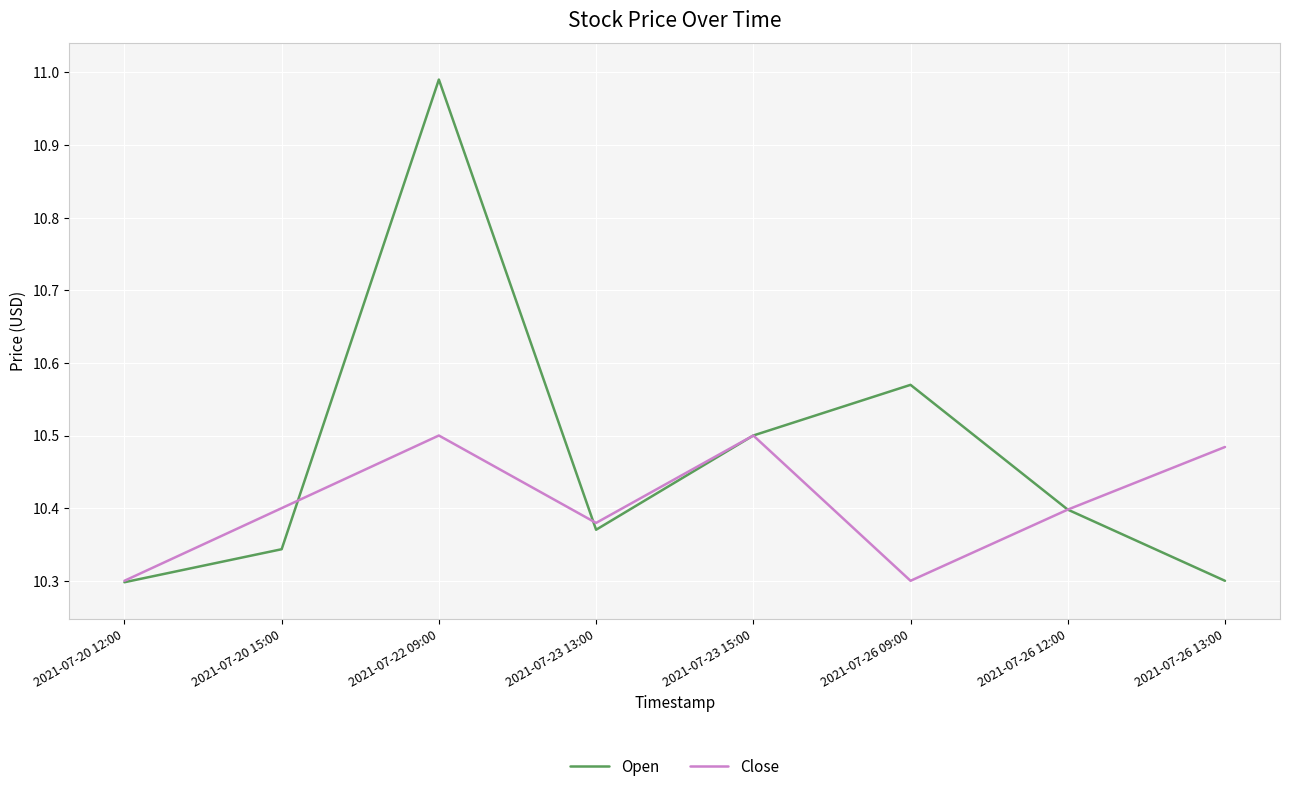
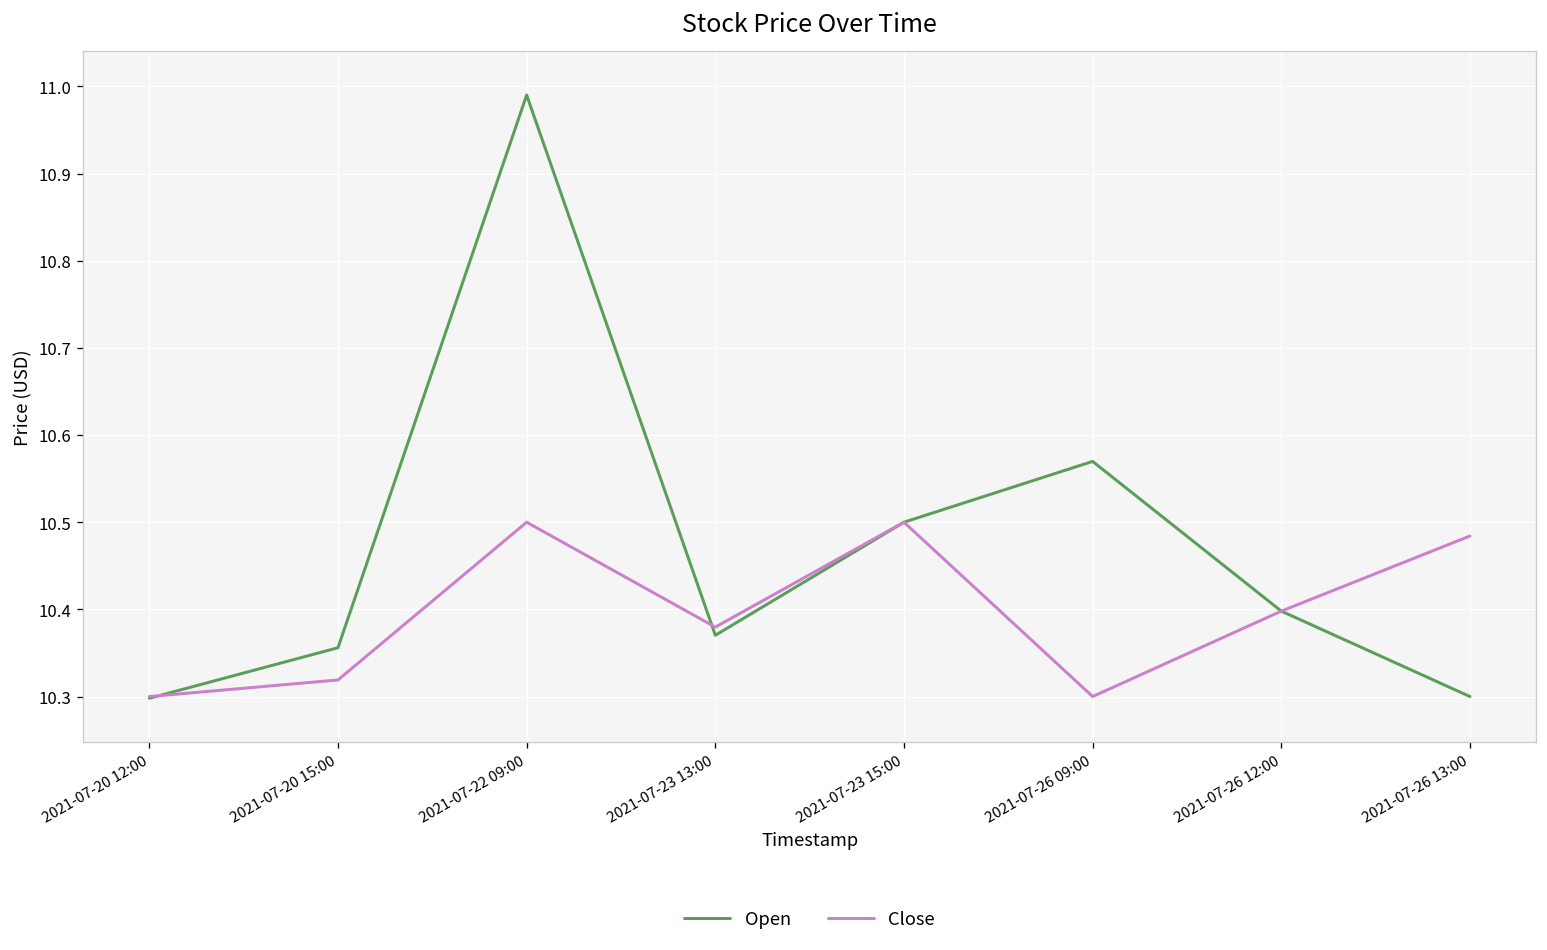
Open, 2021-07-20 15:00: 10.34 -> 10.36
Close, 2021-07-20 15:00: 10.40 -> 10.32
